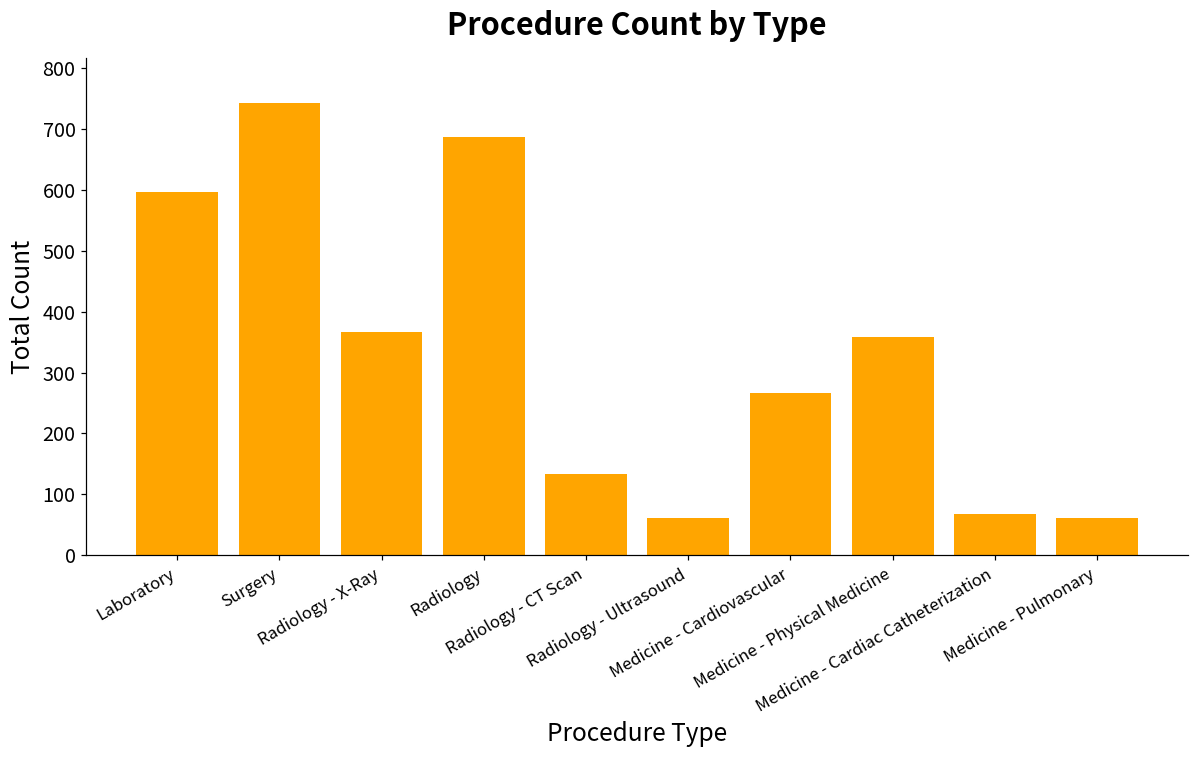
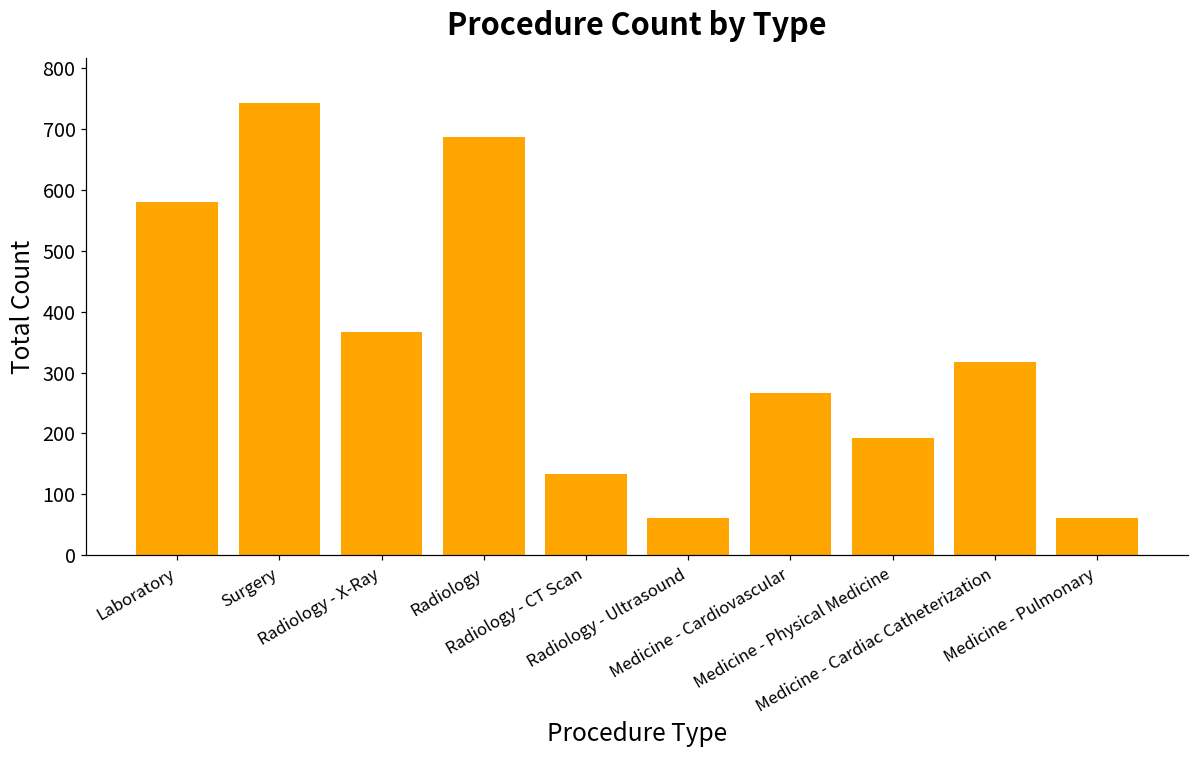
Laboratory: 600 -> 580
Medicine - Physical Medicine: 360 -> 190
Medicine - Cardiac Catheterization: 70 -> 320
